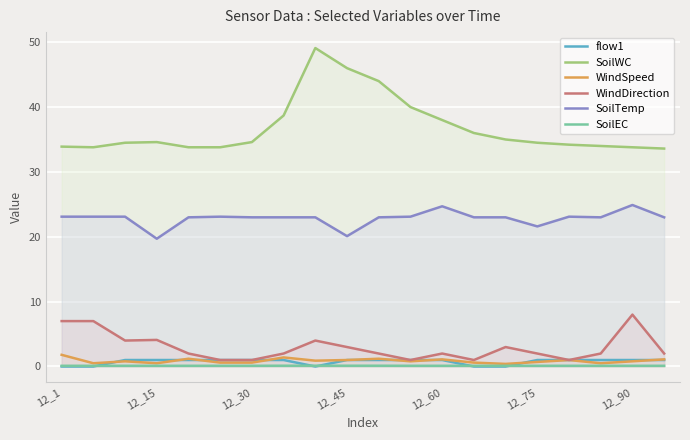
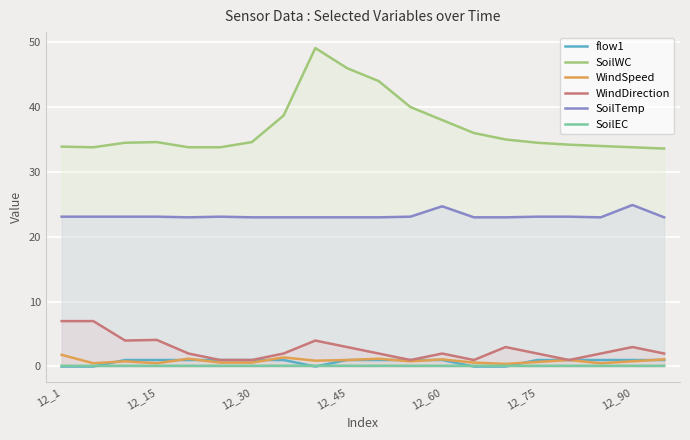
SoilTemp, 12_15: 20 -> 23
SoilTemp, 12_45: 20 -> 23
SoilTemp, 12_75: 22 -> 23
WindDirection, 12_90: 8 -> 3
